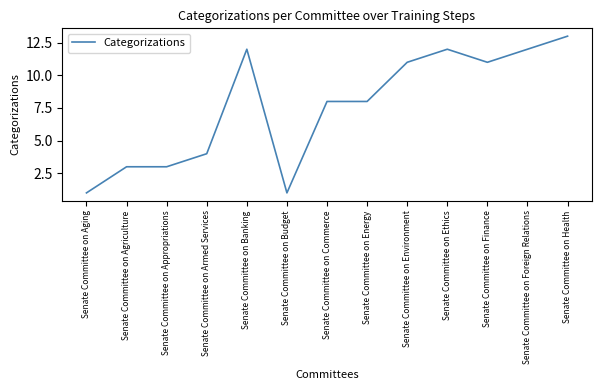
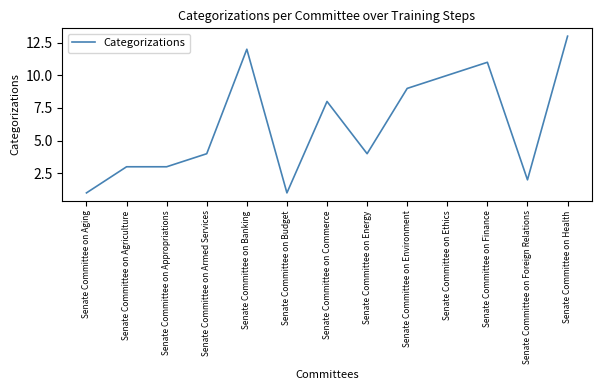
Senate Committee on Energy: 8 -> 4
Senate Committee on Environment: 11 -> 9
Senate Committee on Ethics: 12 -> 10
Senate Committee on Foreign Relations: 12 -> 2
